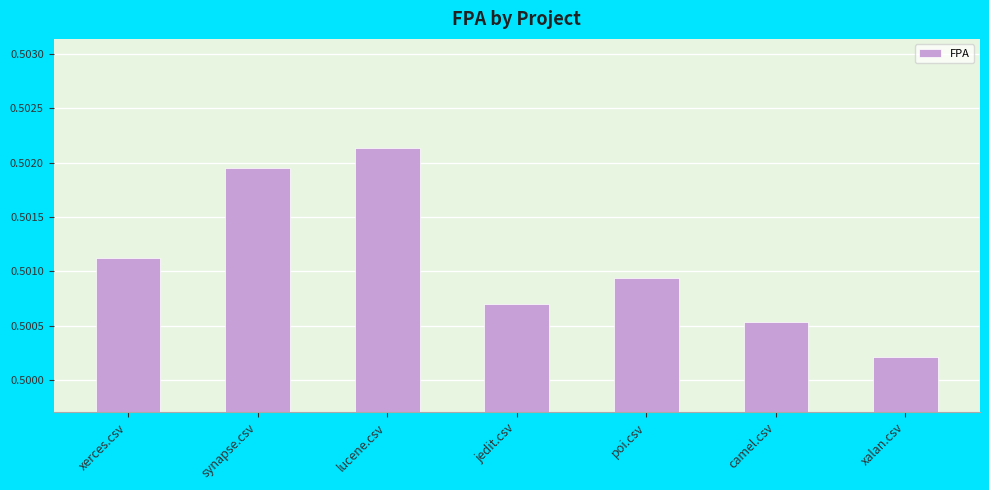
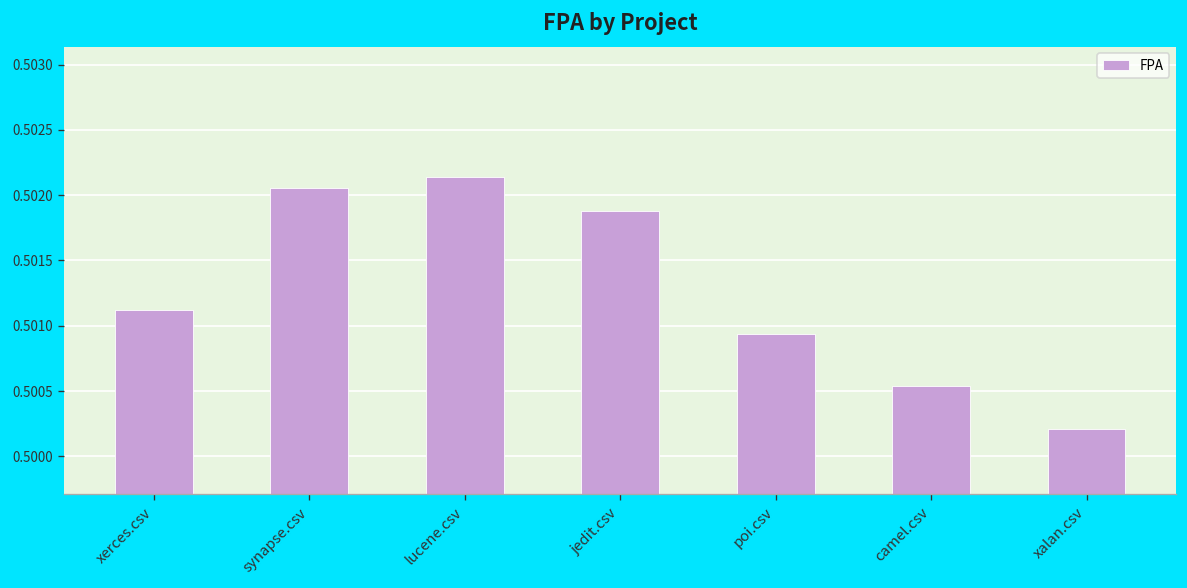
synapse.csv: 0.50195 -> 0.50206
jedit.csv: 0.50070 -> 0.50188
